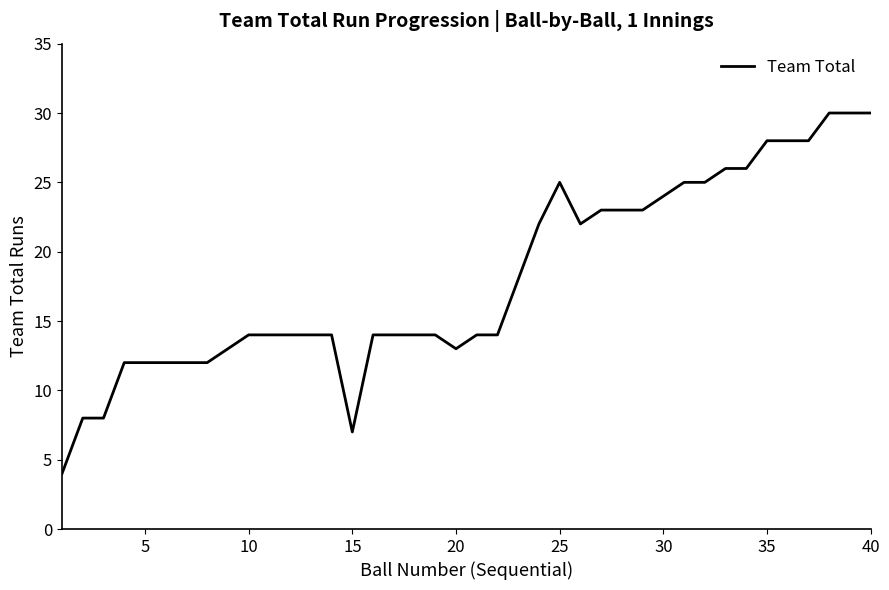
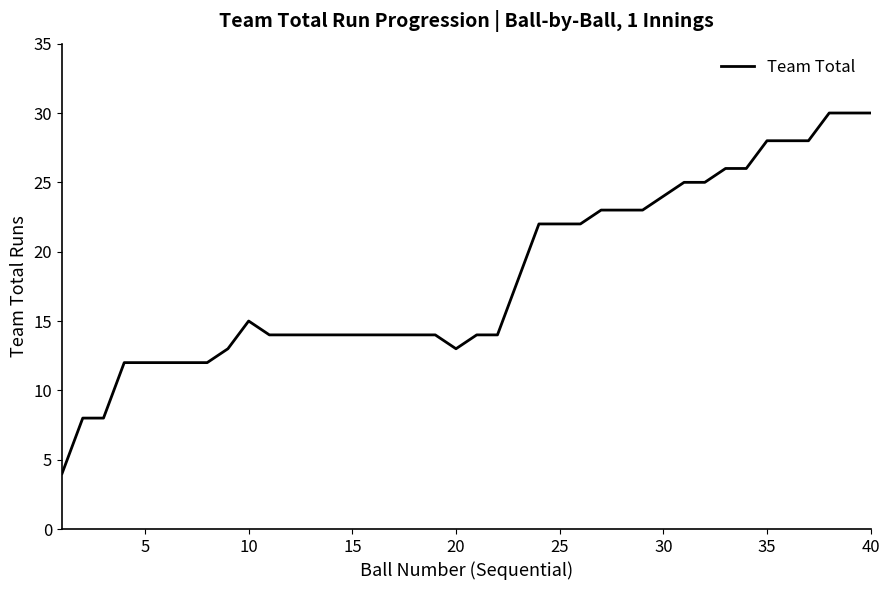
10: 14 -> 15
15: 7 -> 14
25: 25 -> 22
